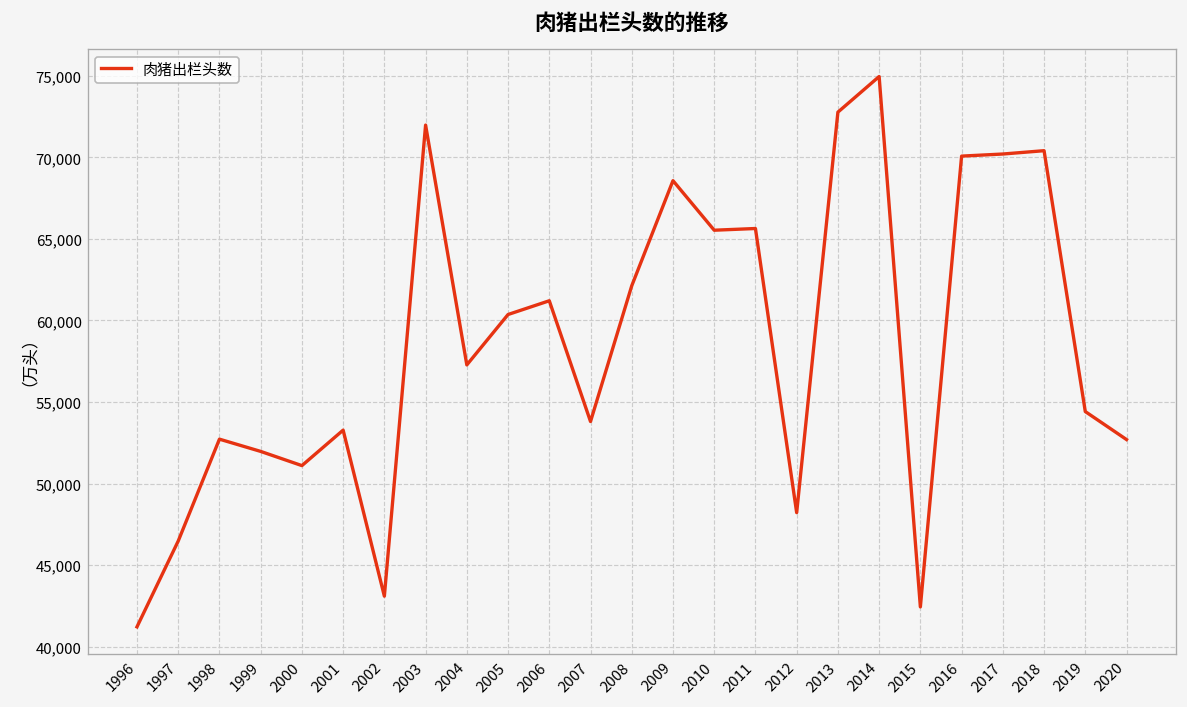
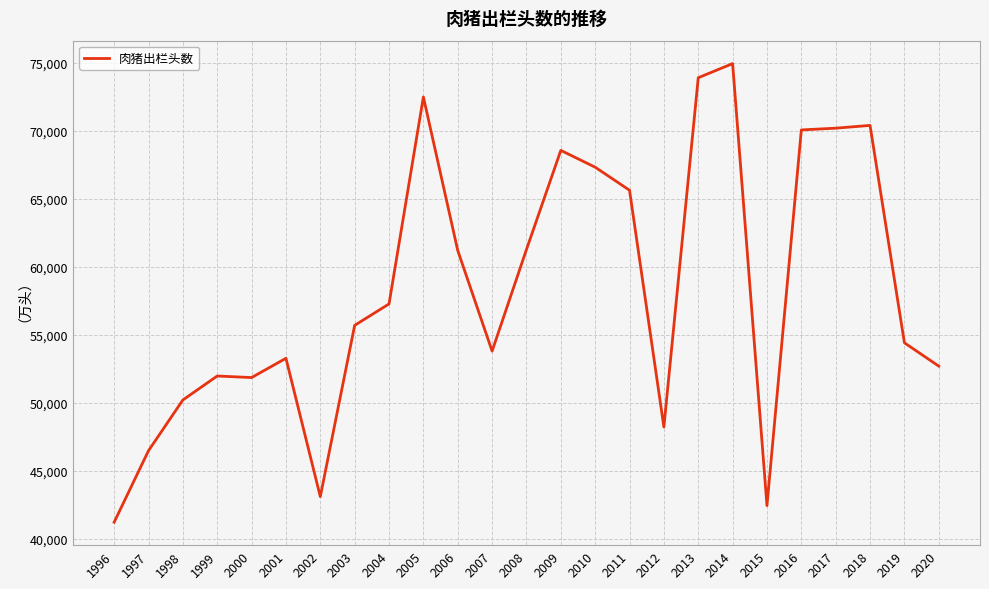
1998: 52,700 -> 50,200
2000: 51,100 -> 51,900
2003: 72,000 -> 55,700
2005: 60,400 -> 72,500
2008: 62,100 -> 61,300
2010: 65,500 -> 67,300
2013: 72,800 -> 73,900
